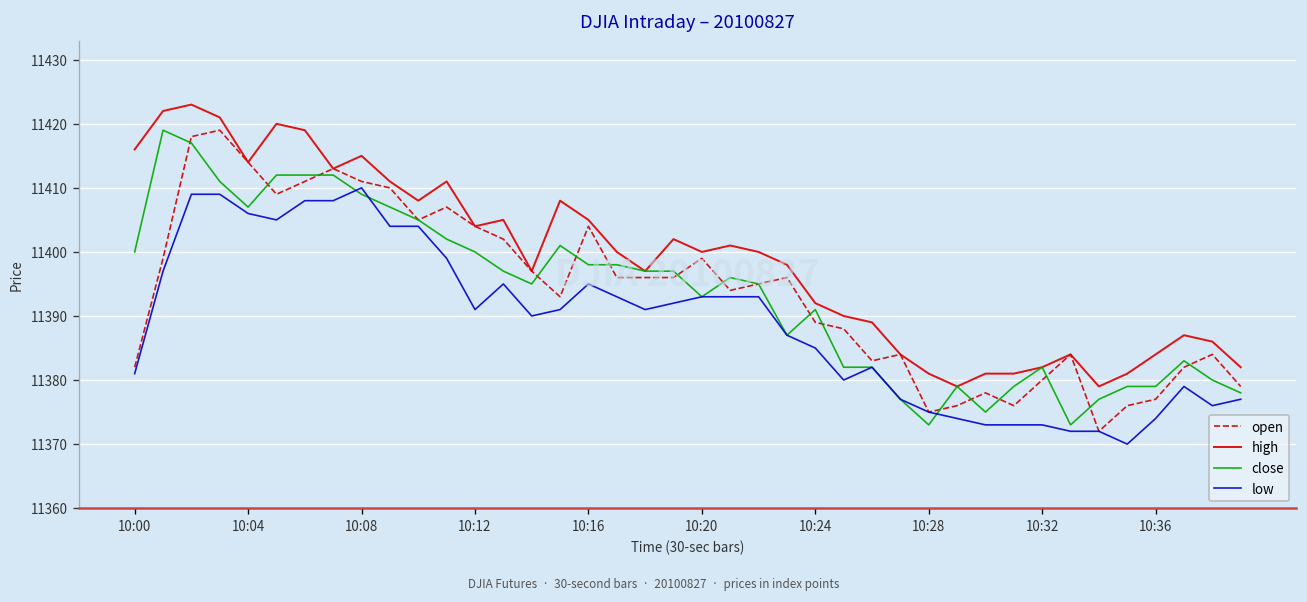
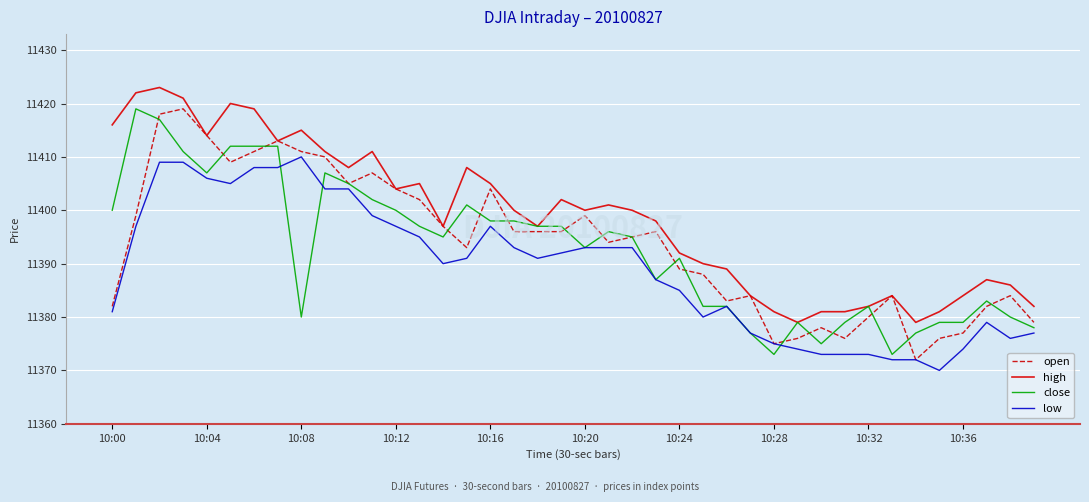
close, 10:08: 11409 -> 11380
low, 10:12: 11391 -> 11397
low, 10:16: 11395 -> 11397
